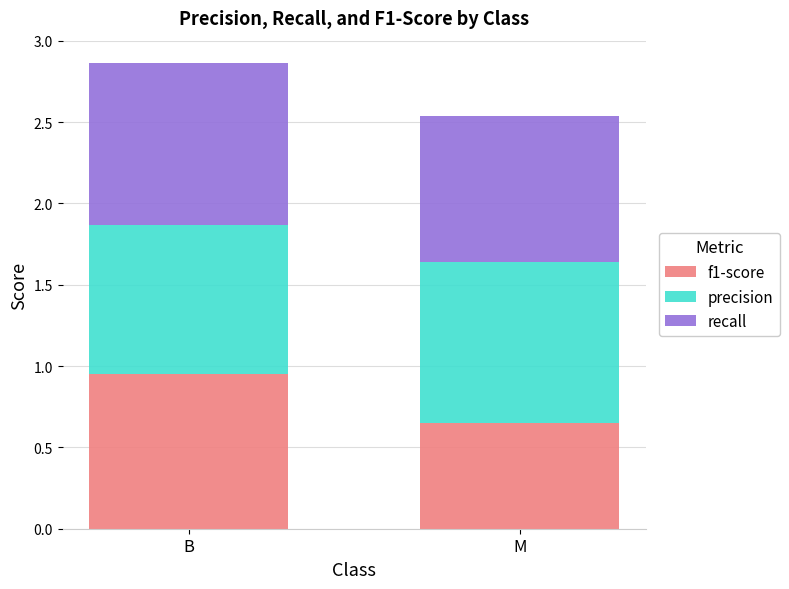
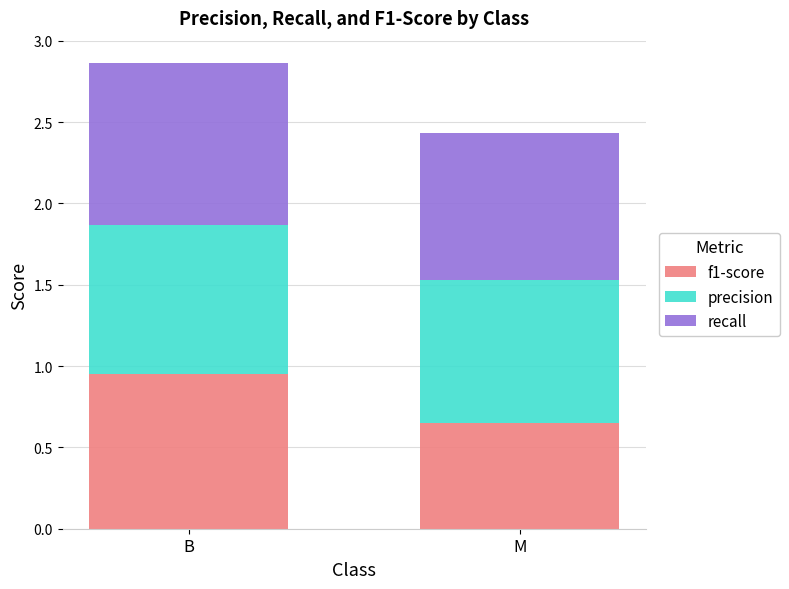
precision, M: 0.99 -> 0.88
